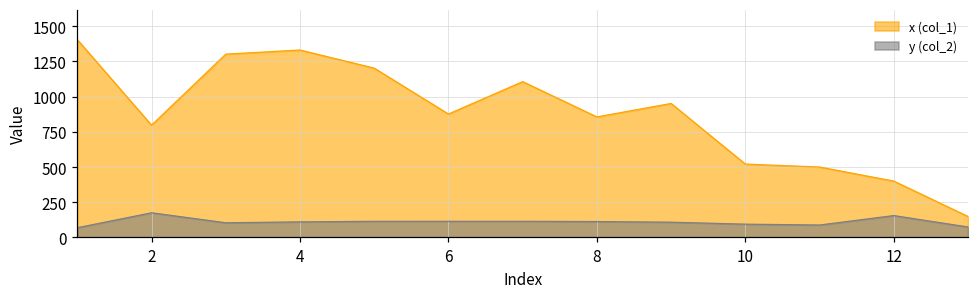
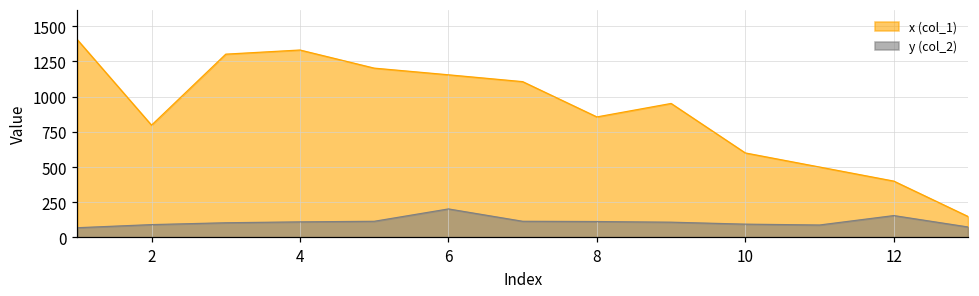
y (col_2), 2: 170 -> 90
x (col_1), 6: 880 -> 1160
y (col_2), 6: 110 -> 200
x (col_1), 10: 520 -> 600
